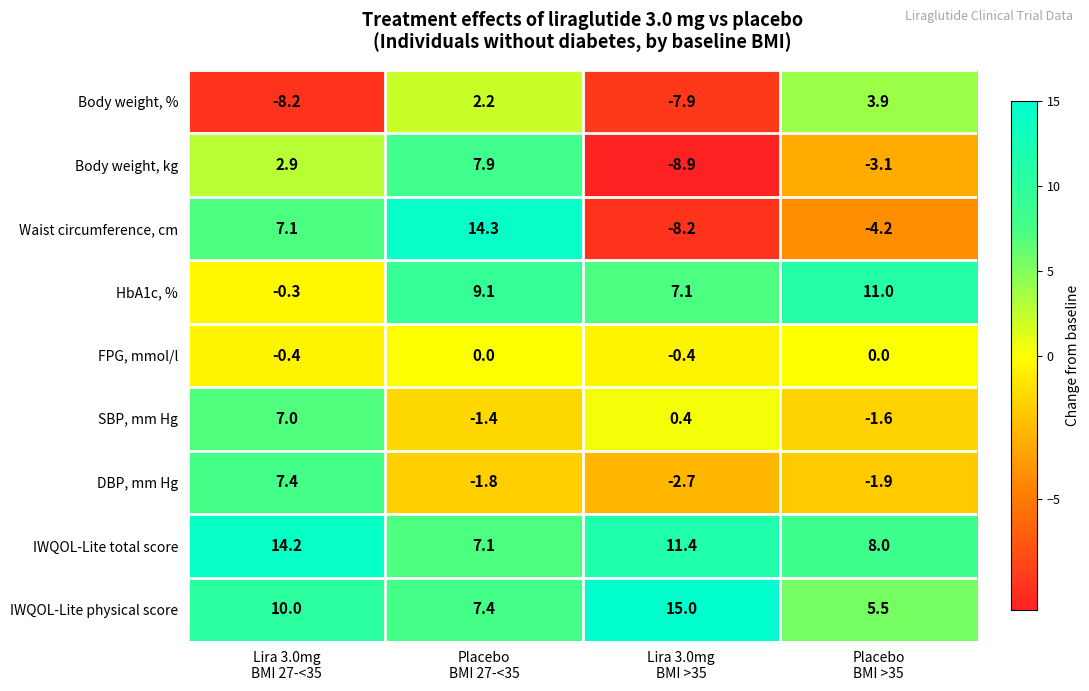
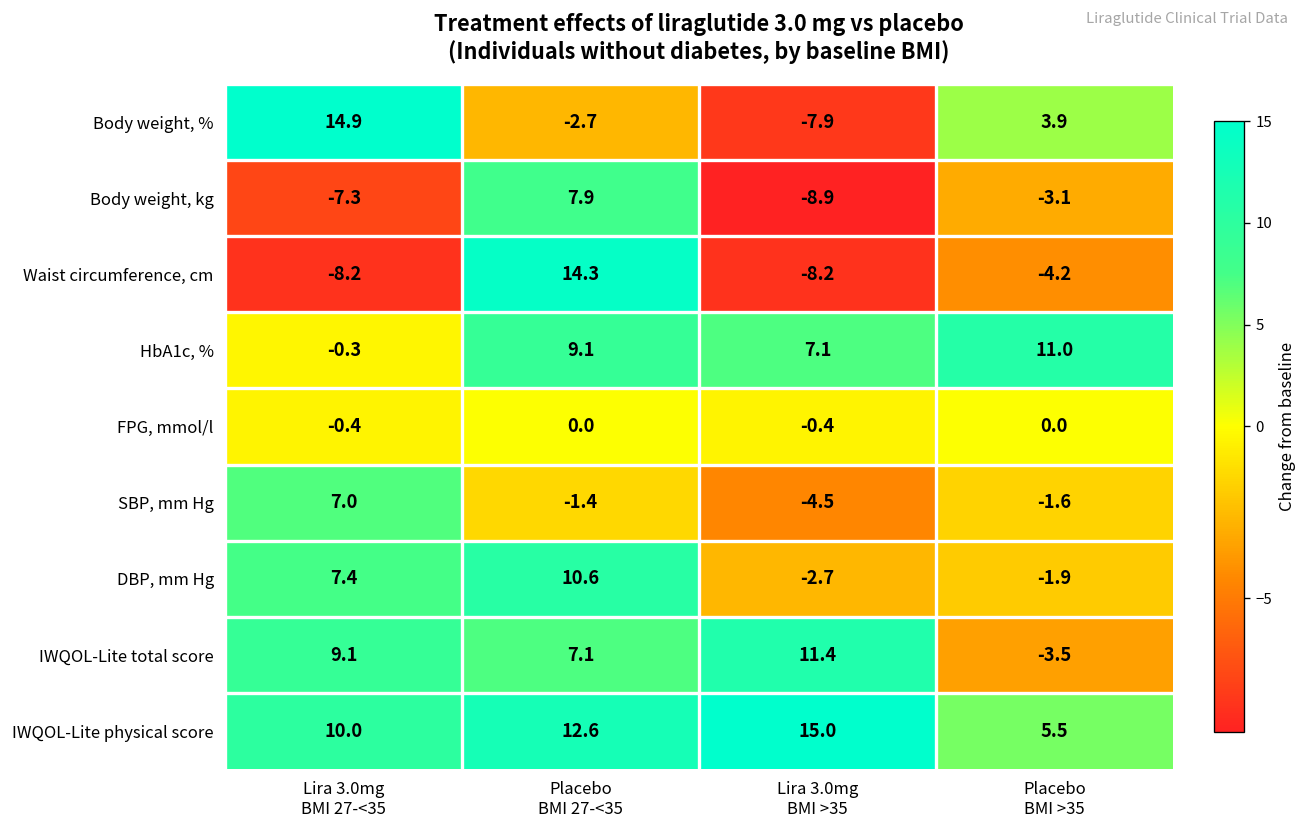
Body weight, %, Lira 3.0mg BMI 27-<35: -8.2 -> 14.9
Body weight, %, Placebo BMI 27-<35: 2.2 -> -2.7
Body weight, kg, Lira 3.0mg BMI 27-<35: 2.9 -> -7.3
Waist circumference, cm, Lira 3.0mg BMI 27-<35: 7.1 -> -8.2
SBP, mm Hg, Lira 3.0mg BMI >35: 0.4 -> -4.5
DBP, mm Hg, Placebo BMI 27-<35: -1.8 -> 10.6
IWQOL-Lite total score, Lira 3.0mg BMI 27-<35: 14.2 -> 9.1
IWQOL-Lite total score, Placebo BMI >35: 8.0 -> -3.5
IWQOL-Lite physical score, Placebo BMI 27-<35: 7.4 -> 12.6
